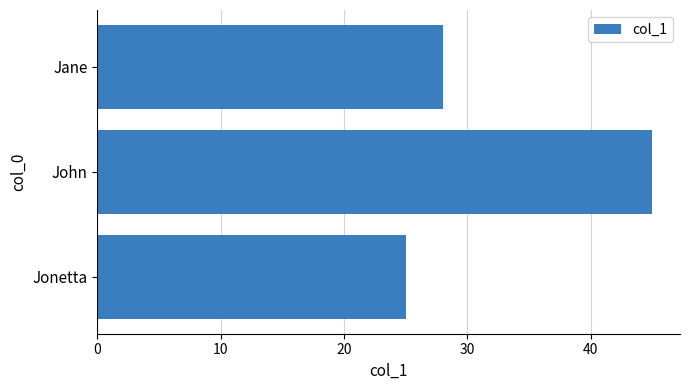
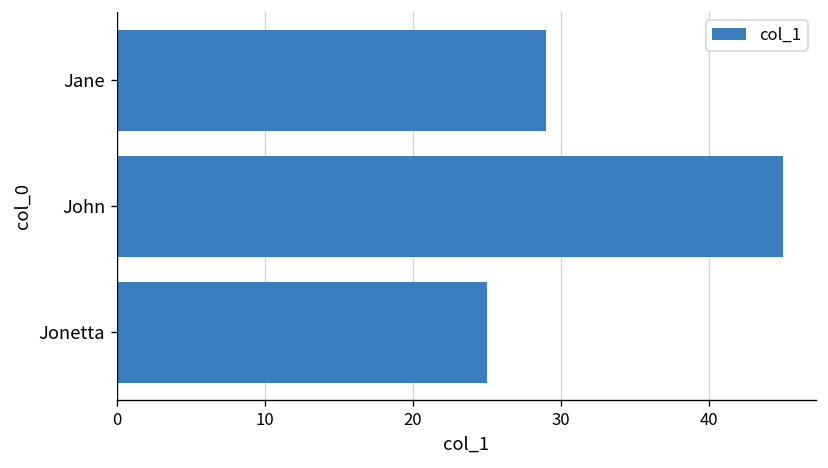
Jane: 28 -> 29
